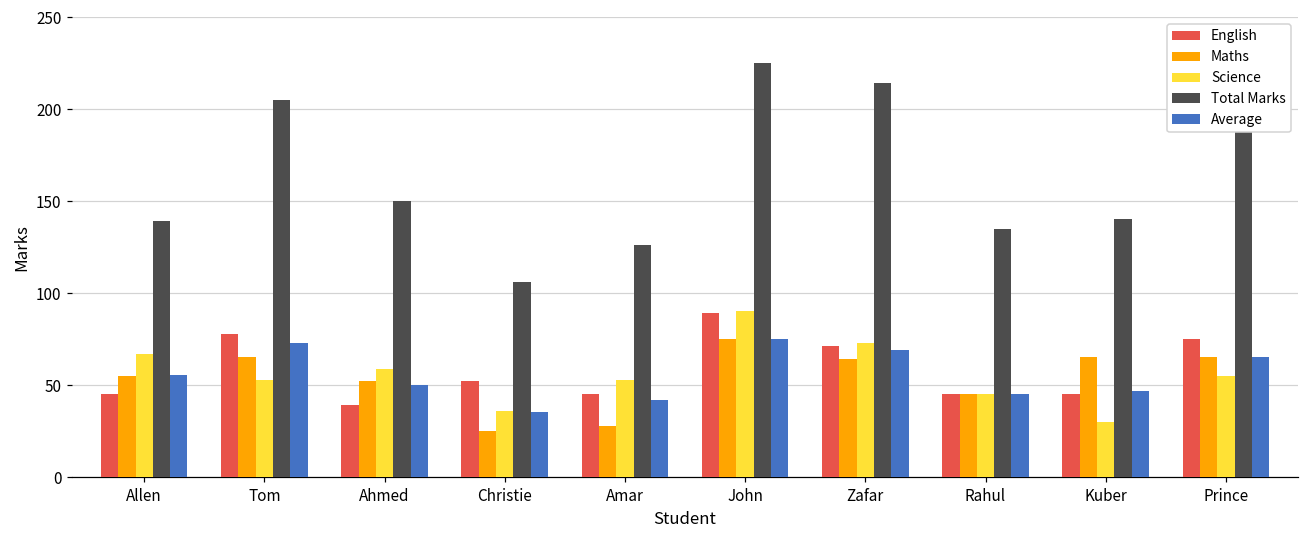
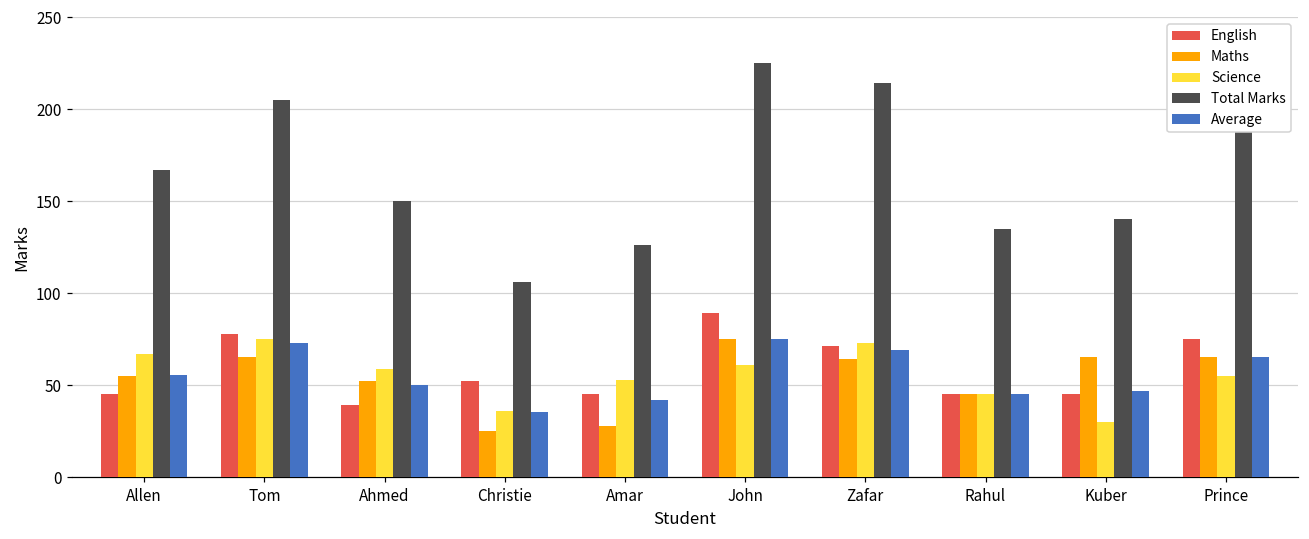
Total Marks, Allen: 139 -> 167
Science, Tom: 53 -> 75
Science, John: 90 -> 61
